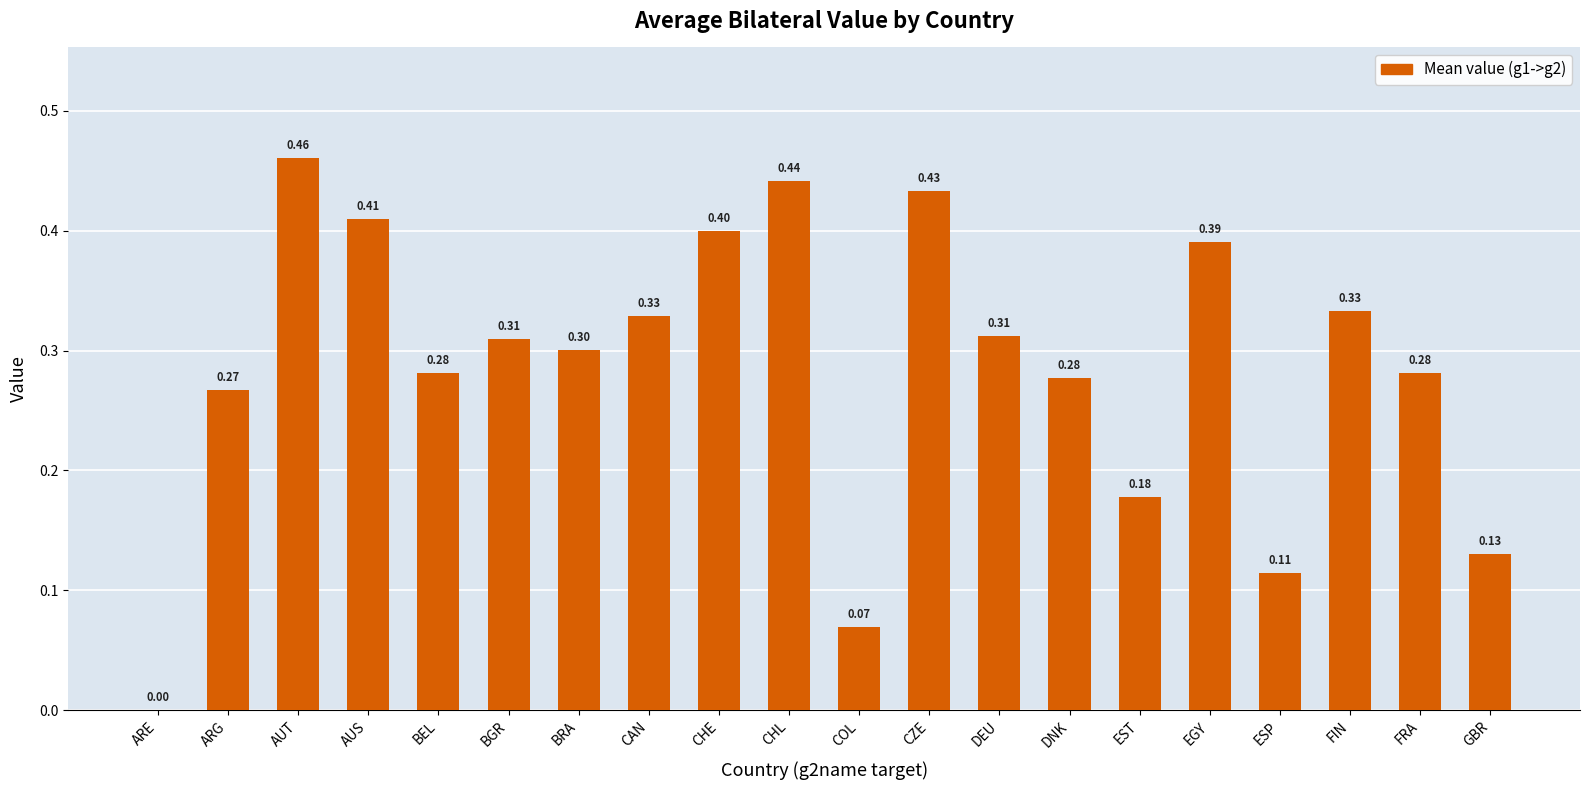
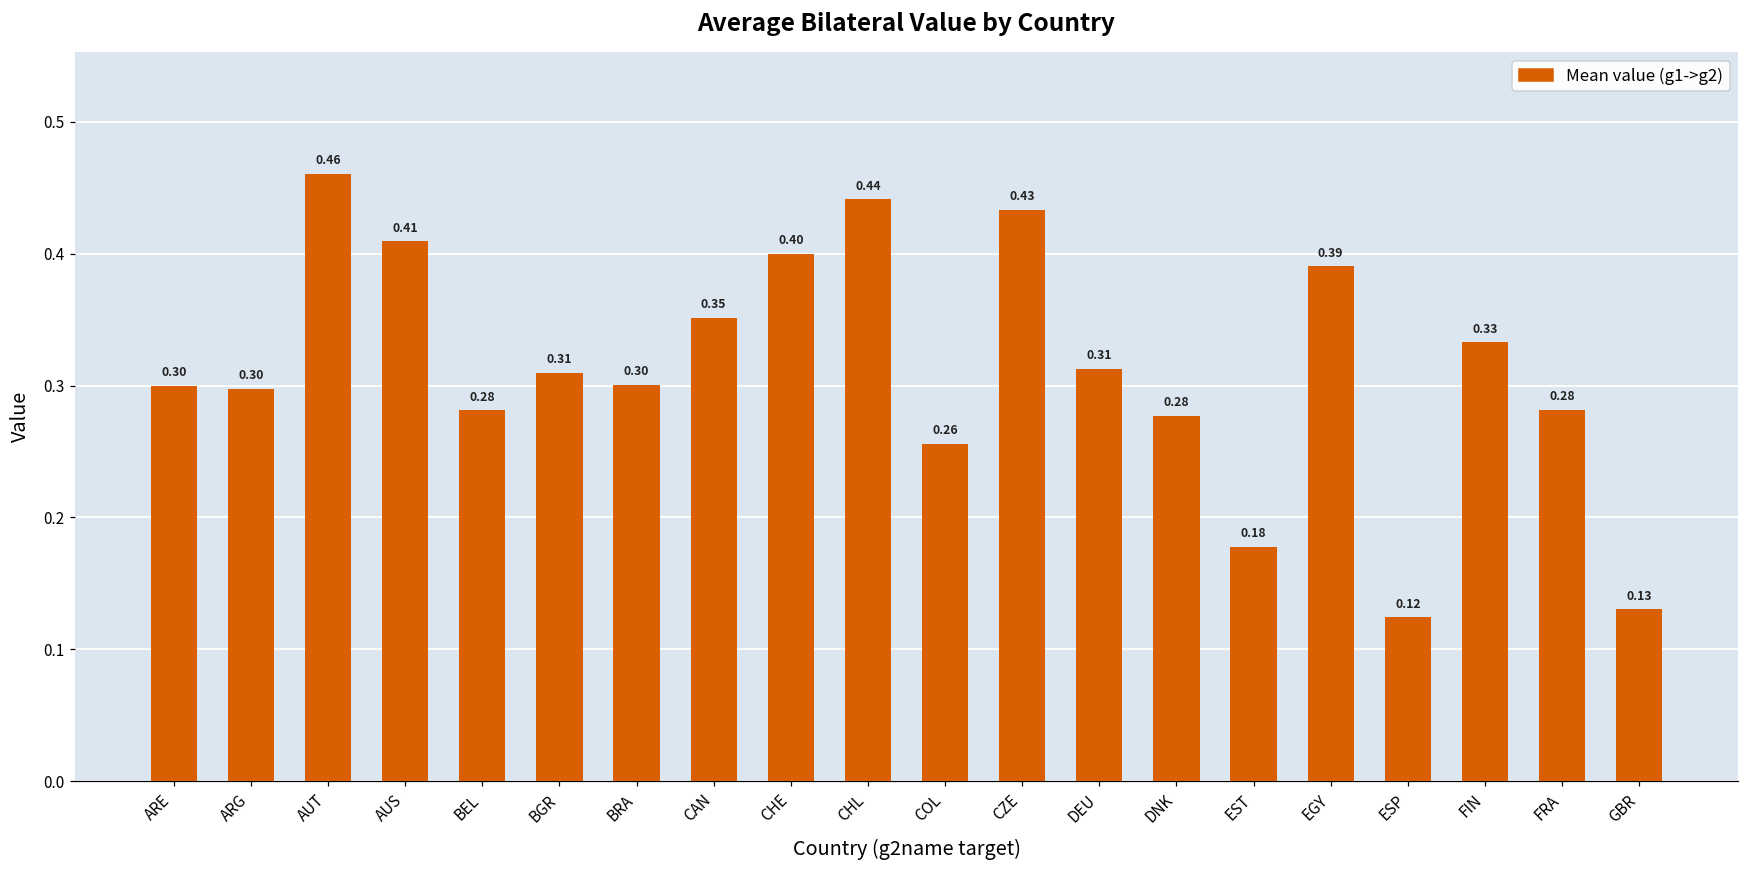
ARE: 0.00 -> 0.30
ARG: 0.27 -> 0.30
CAN: 0.33 -> 0.35
COL: 0.07 -> 0.26
ESP: 0.11 -> 0.12
